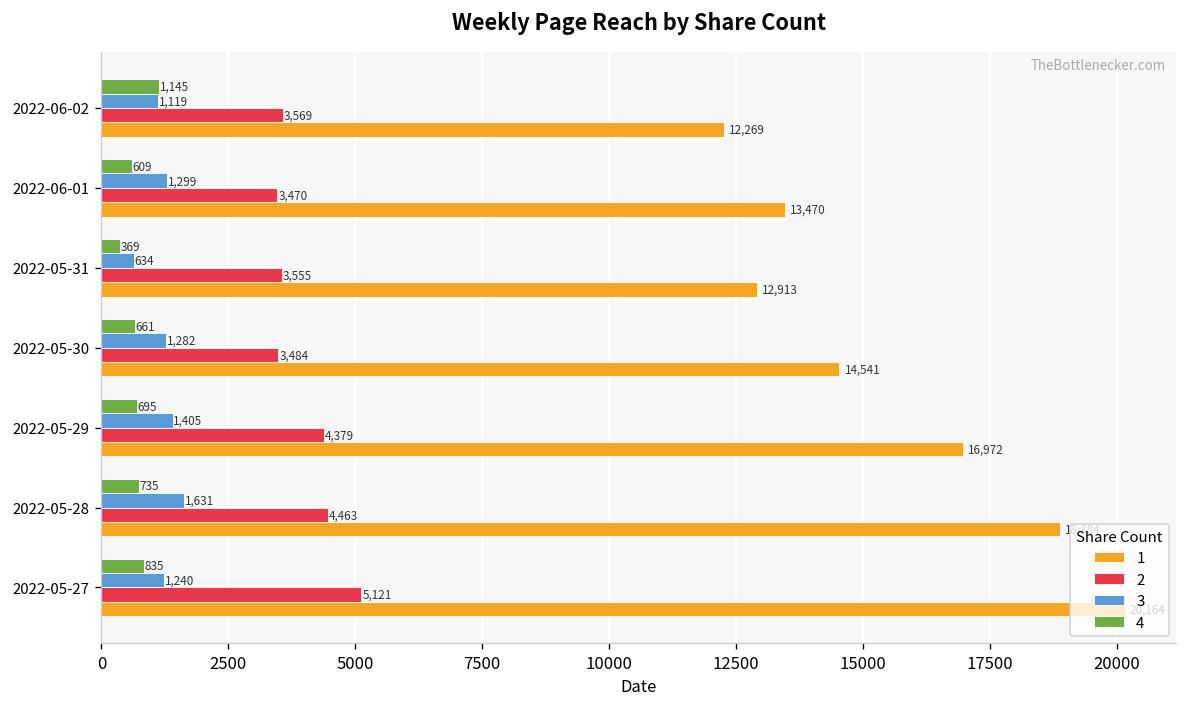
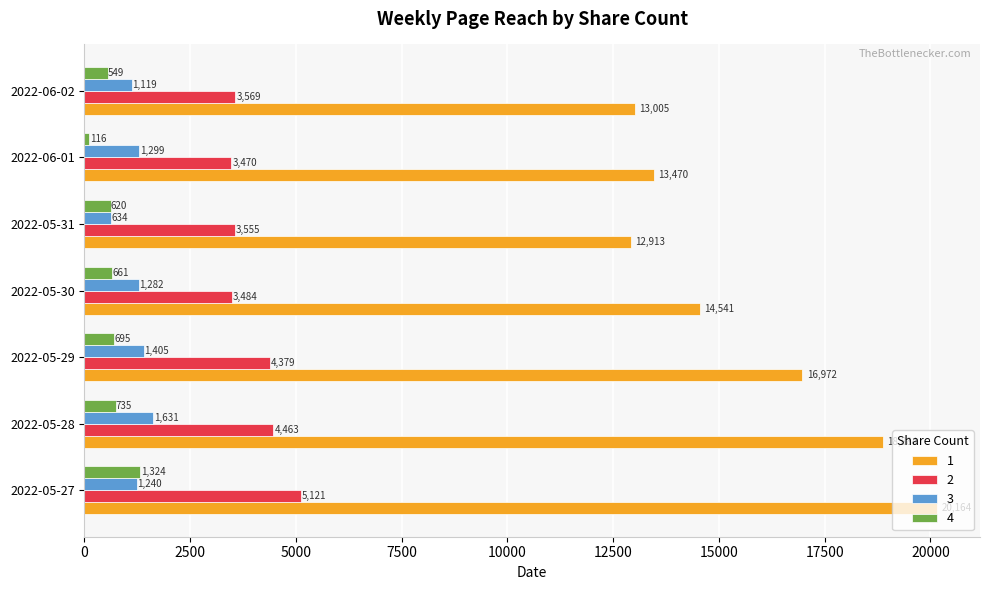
4, 2022-06-02: 1,145 -> 549
1, 2022-06-02: 12,269 -> 13,005
4, 2022-06-01: 609 -> 116
4, 2022-05-31: 369 -> 620
4, 2022-05-27: 835 -> 1,324
